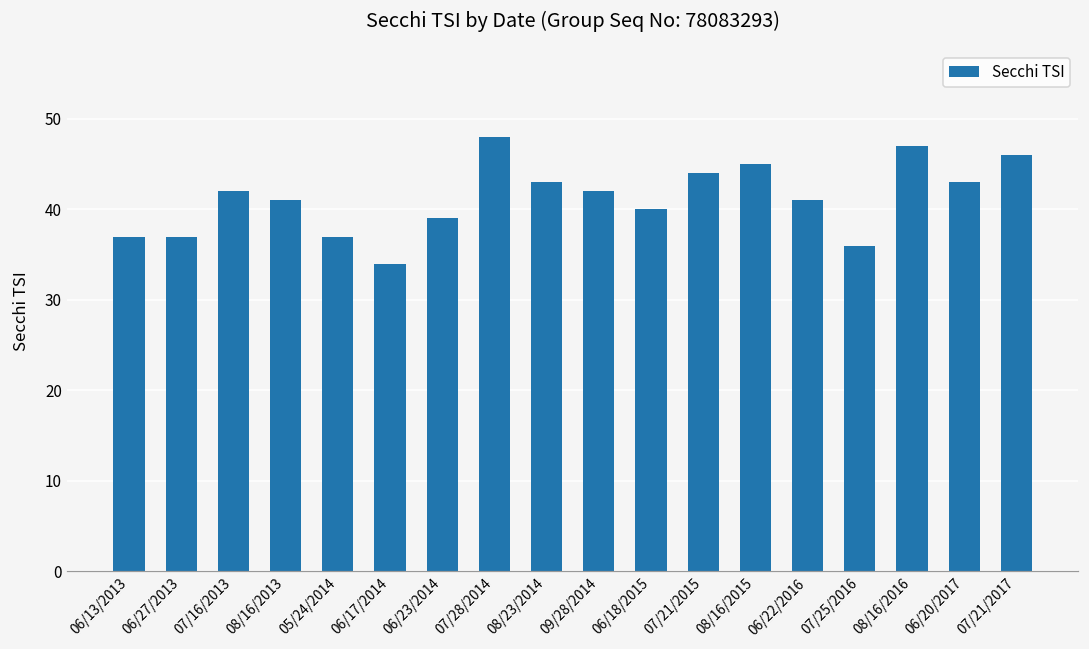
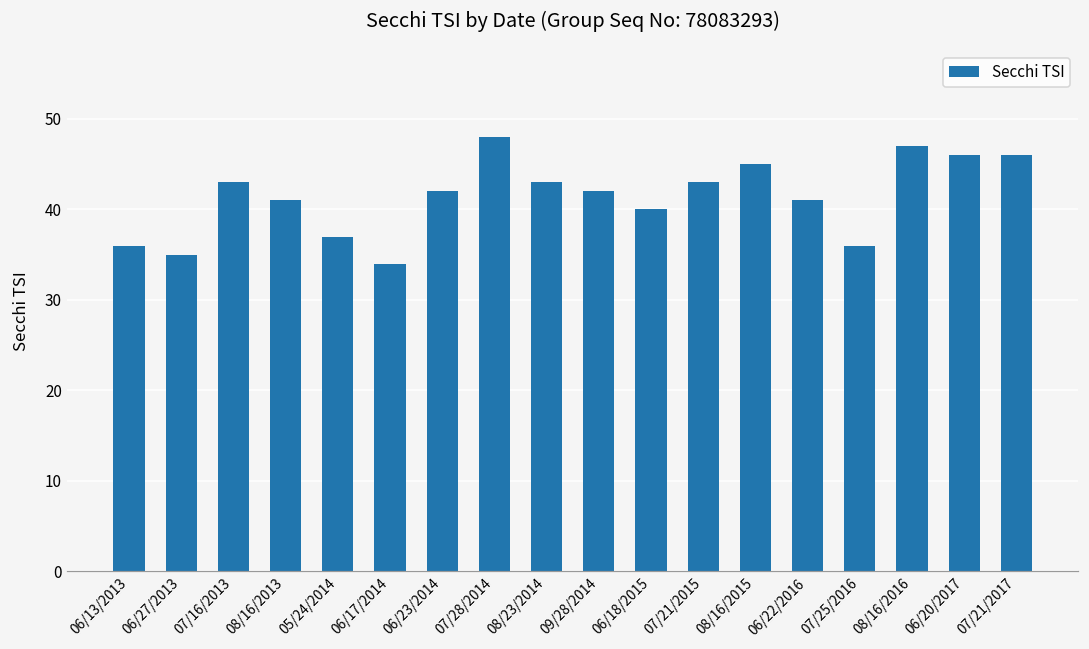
06/13/2013: 37 -> 36
06/27/2013: 37 -> 35
07/16/2013: 42 -> 43
06/23/2014: 39 -> 42
07/21/2015: 44 -> 43
06/20/2017: 43 -> 46
